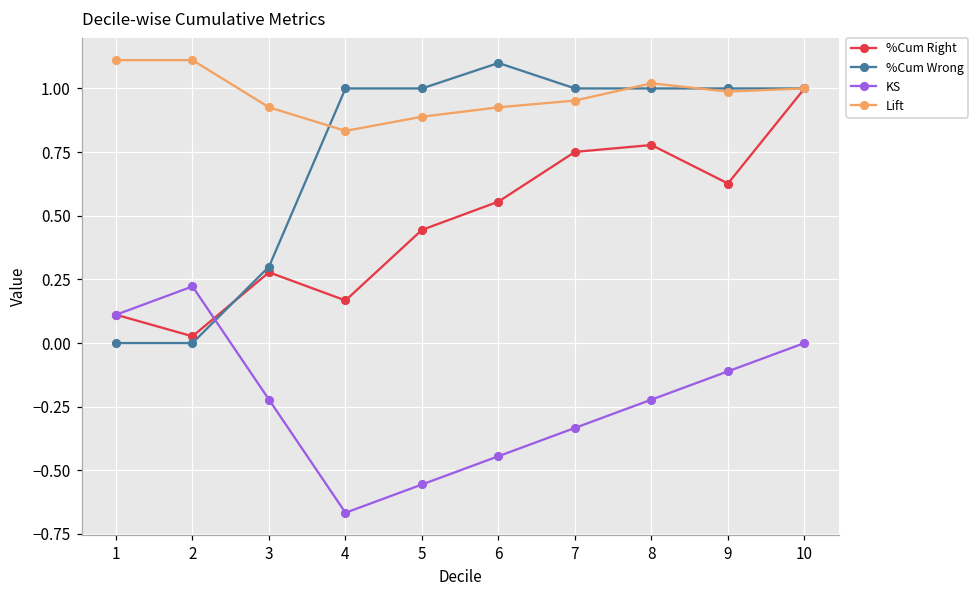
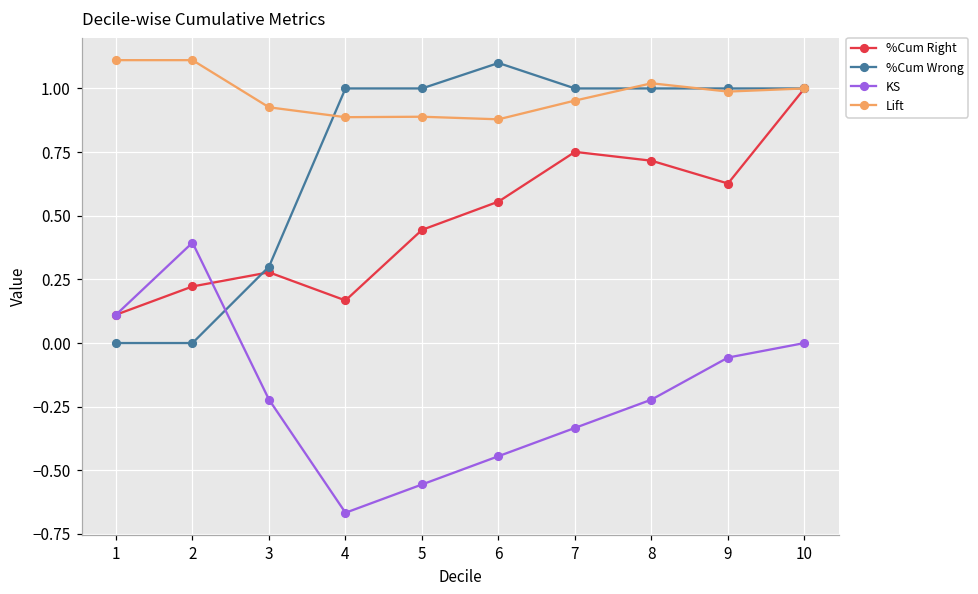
%Cum Right, 2: 0.03 -> 0.22
KS, 2: 0.22 -> 0.39
Lift, 4: 0.83 -> 0.89
Lift, 6: 0.93 -> 0.88
%Cum Right, 8: 0.78 -> 0.72
KS, 9: -0.11 -> -0.06
